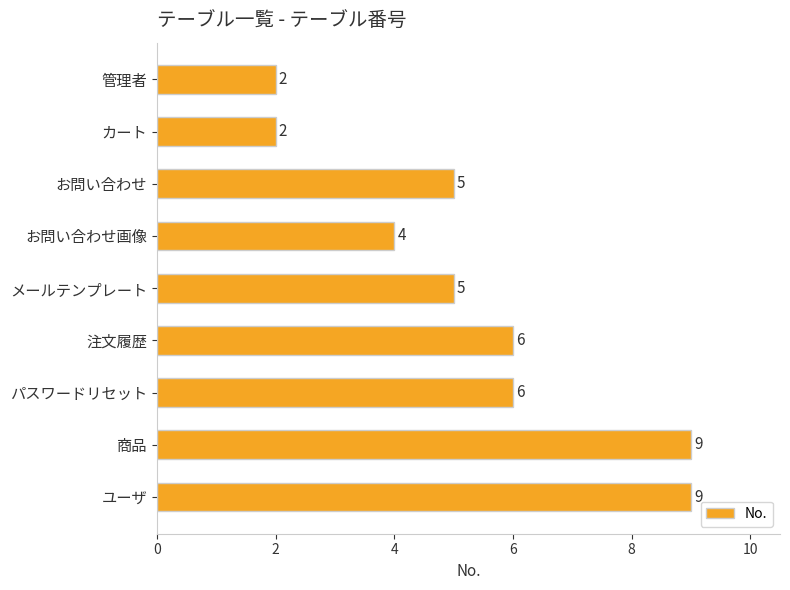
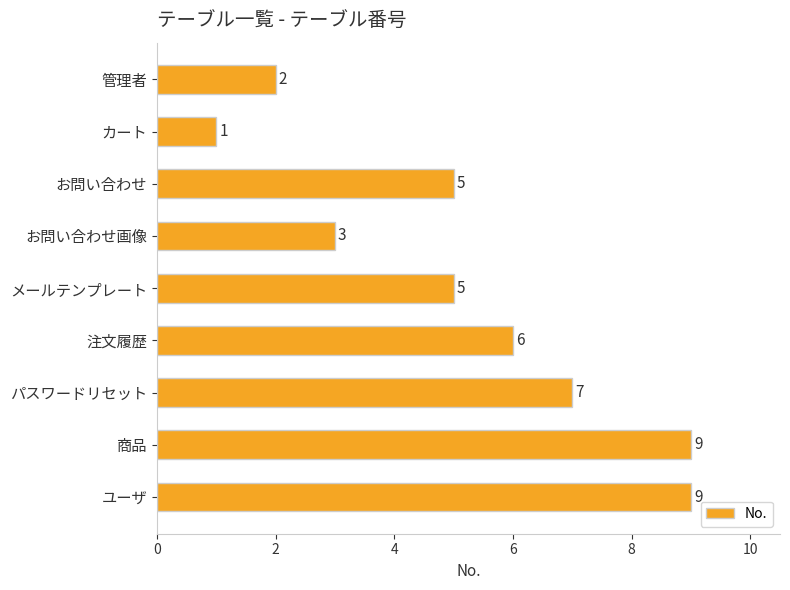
カート: 2 -> 1
お問い合わせ画像: 4 -> 3
パスワードリセット: 6 -> 7
